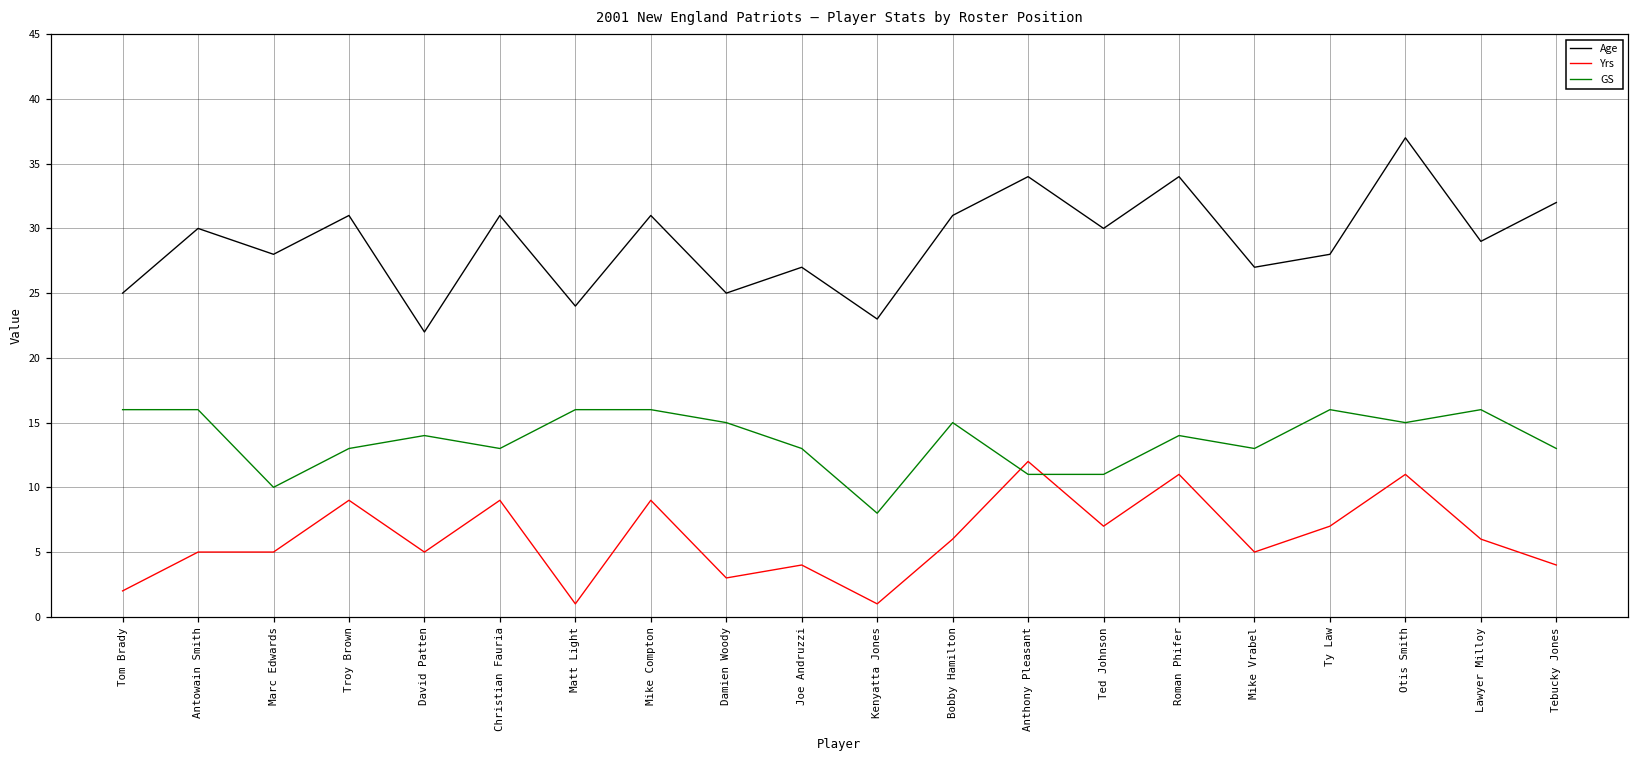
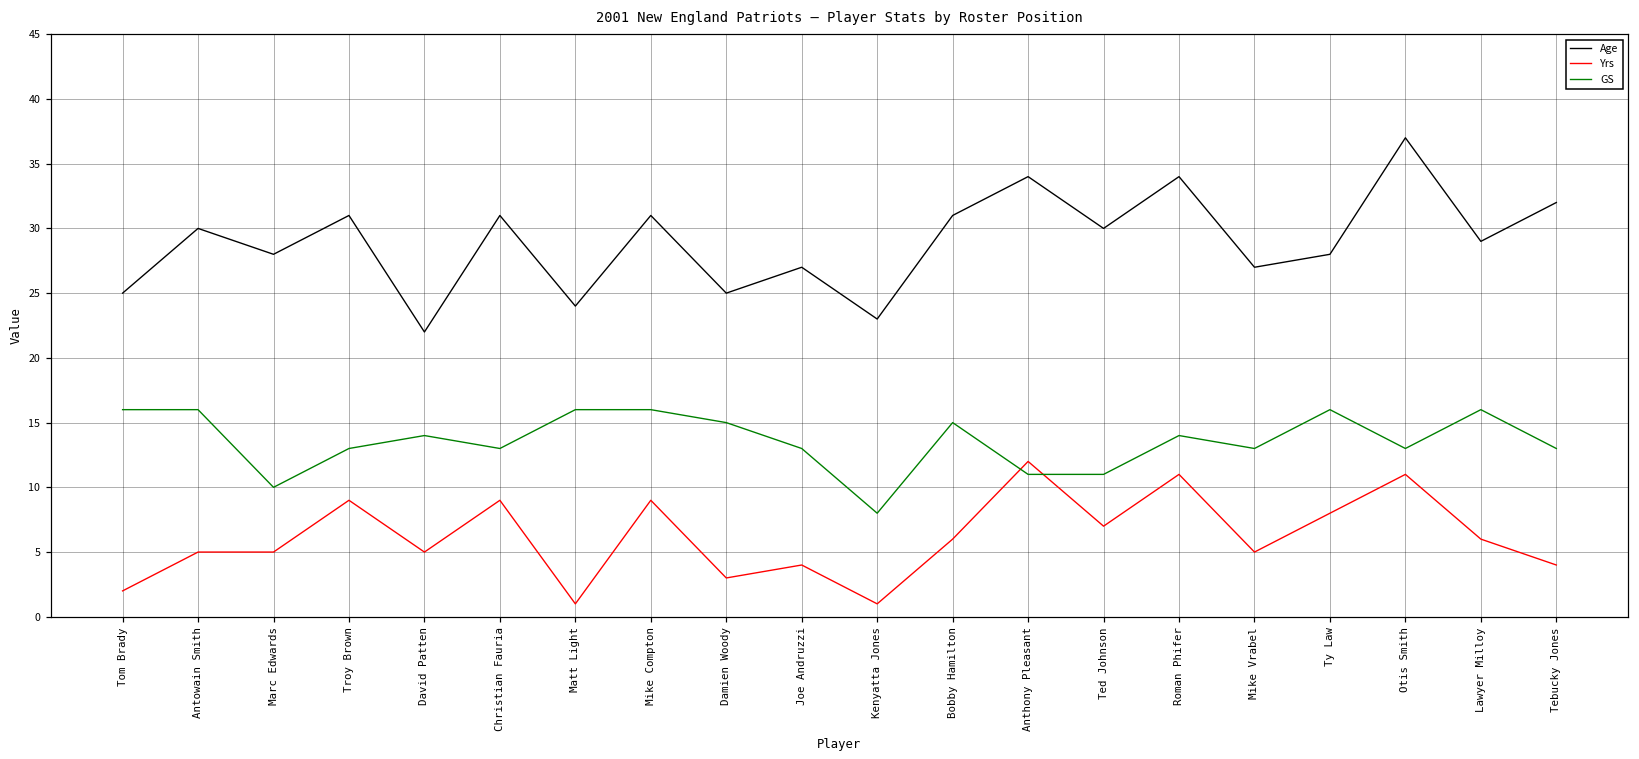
Yrs, Ty Law: 7 -> 8
GS, Otis Smith: 15 -> 13
